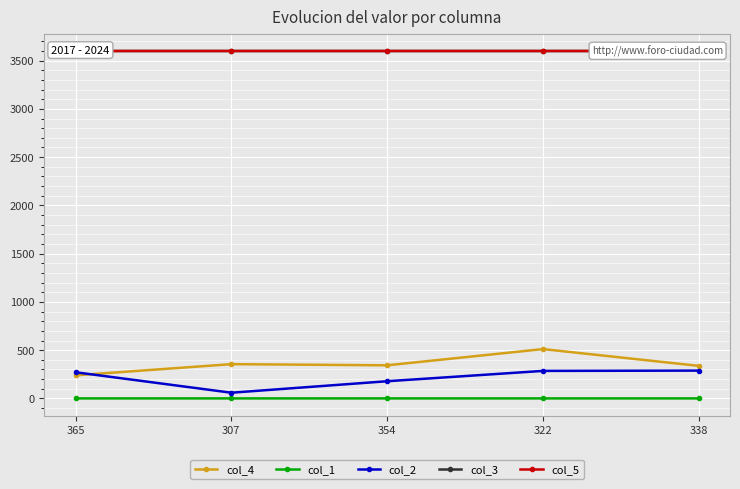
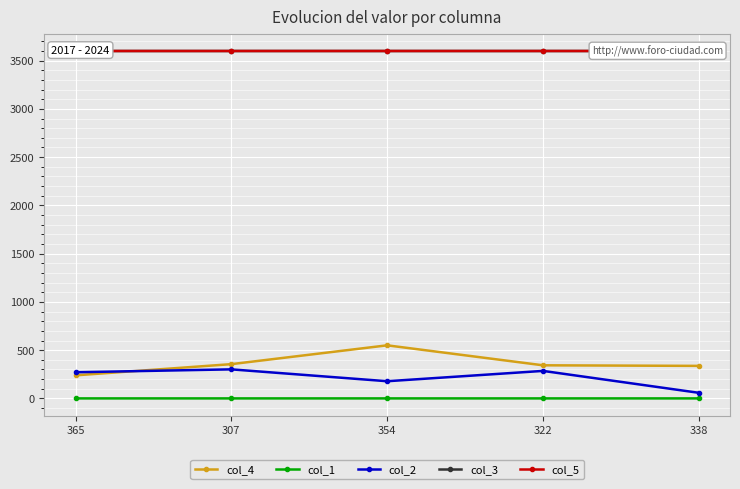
col_2, 307: 100 -> 300
col_4, 354: 300 -> 600
col_4, 322: 500 -> 300
col_2, 338: 300 -> 100
